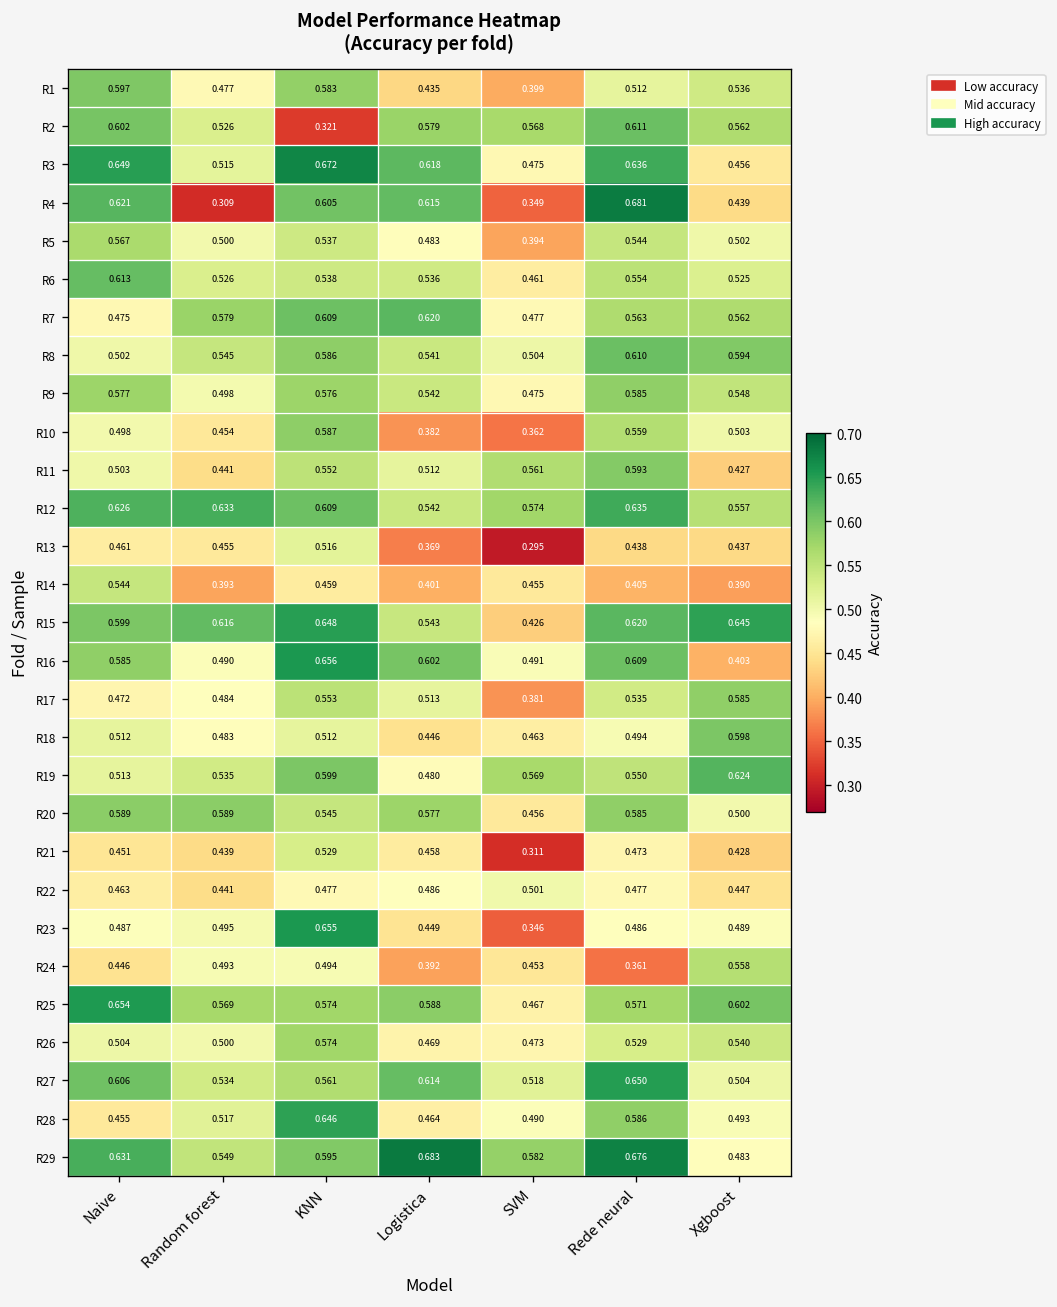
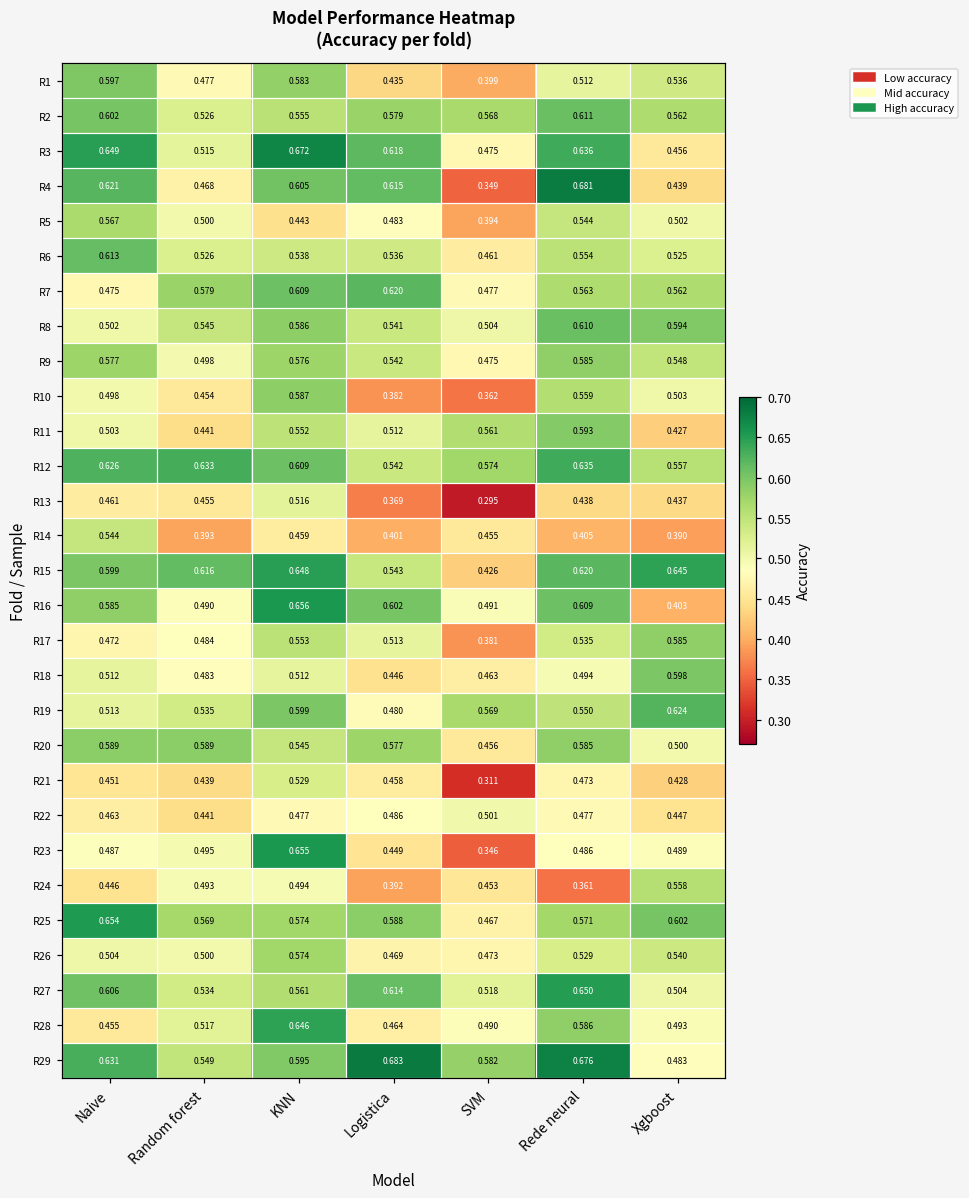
R2, KNN: 0.321 -> 0.555
R4, Random forest: 0.309 -> 0.468
R5, KNN: 0.537 -> 0.443
